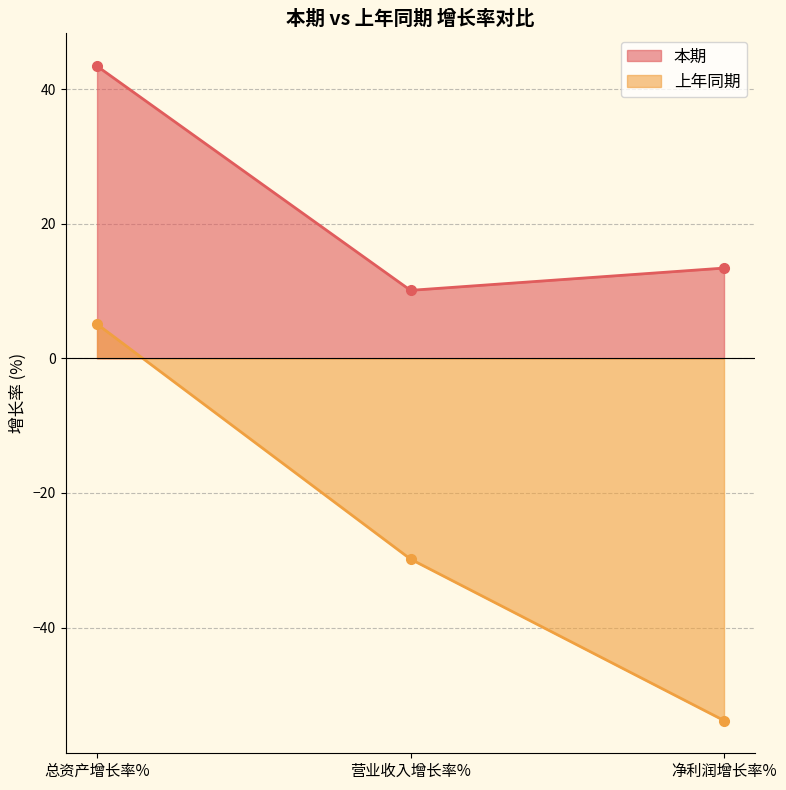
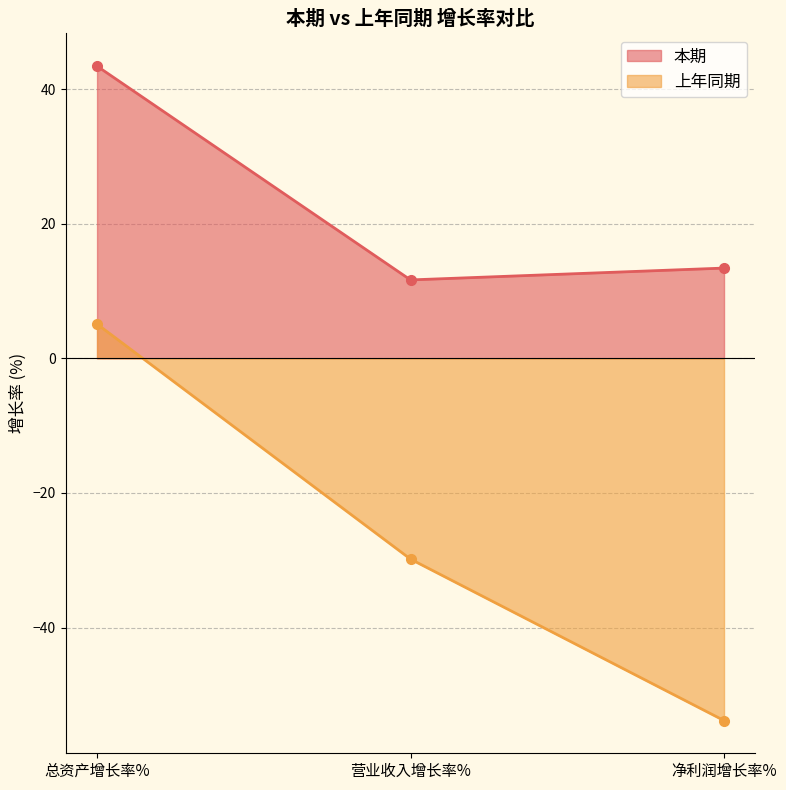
本期, 营业收入增长率%: 10 -> 12
